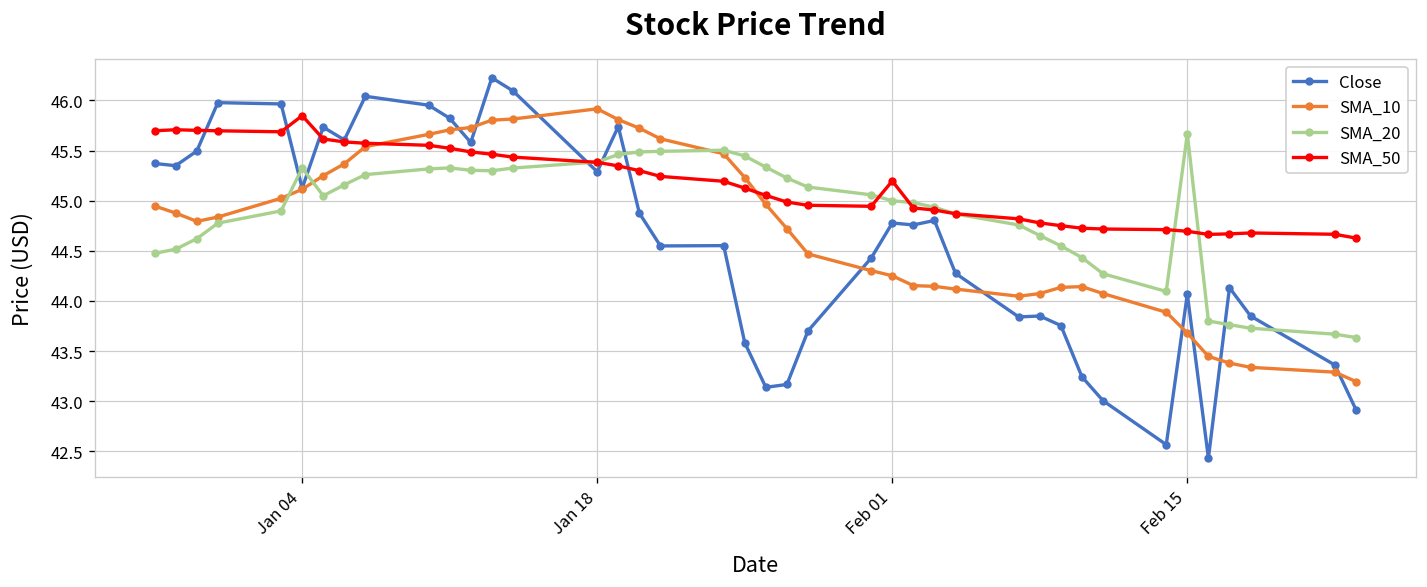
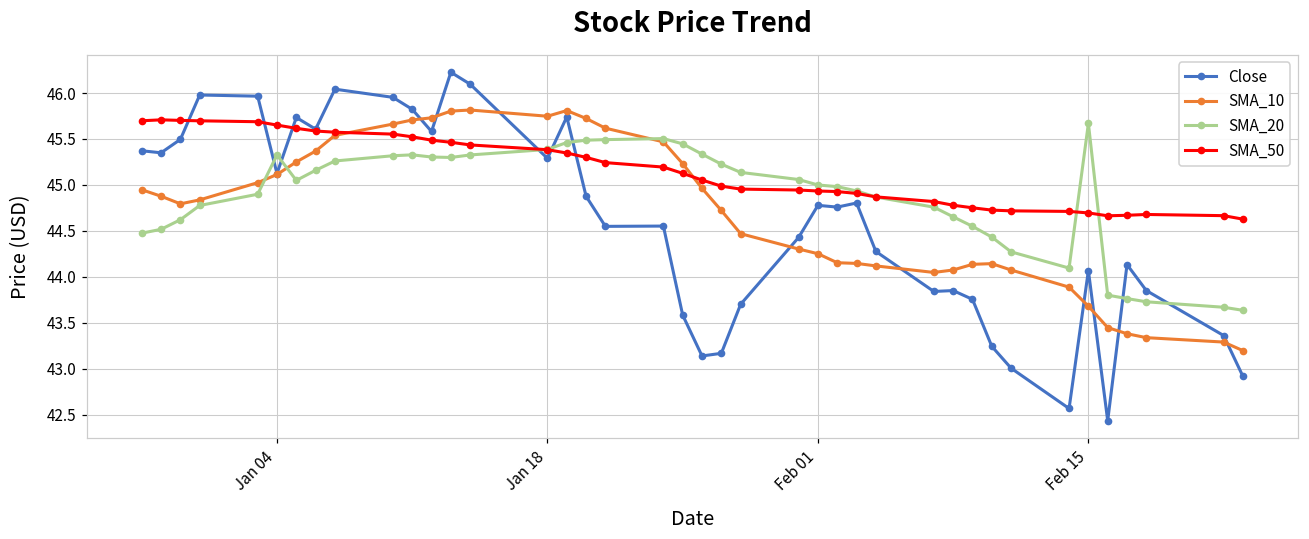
SMA_50, Jan 04: 45.8 -> 45.7
SMA_10, Jan 18: 45.9 -> 45.7
SMA_50, Feb 01: 45.2 -> 44.9
